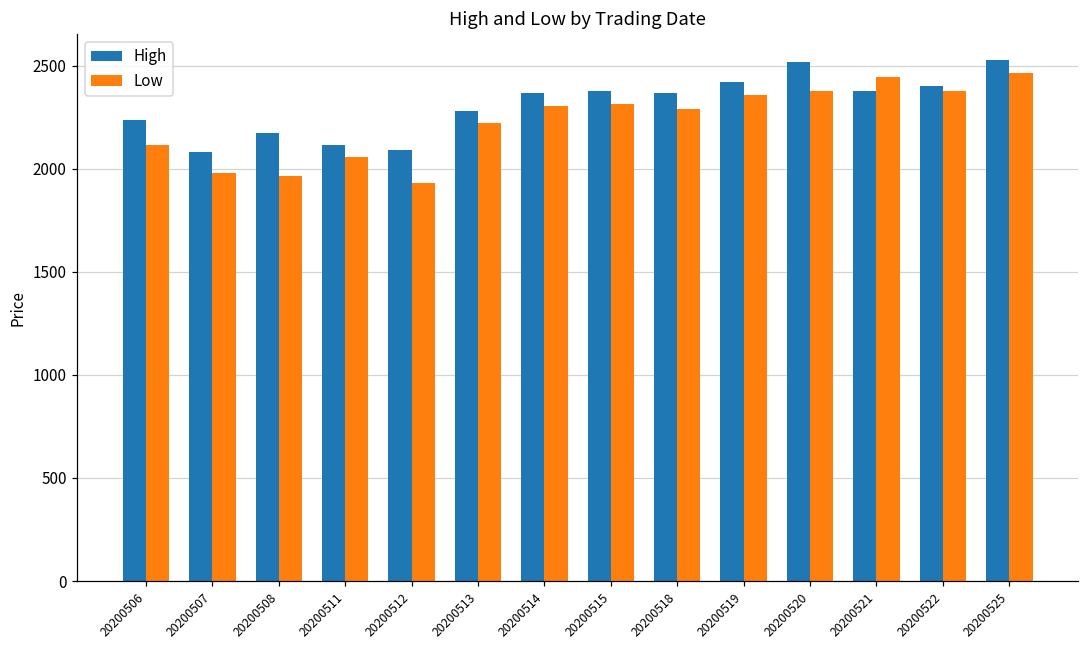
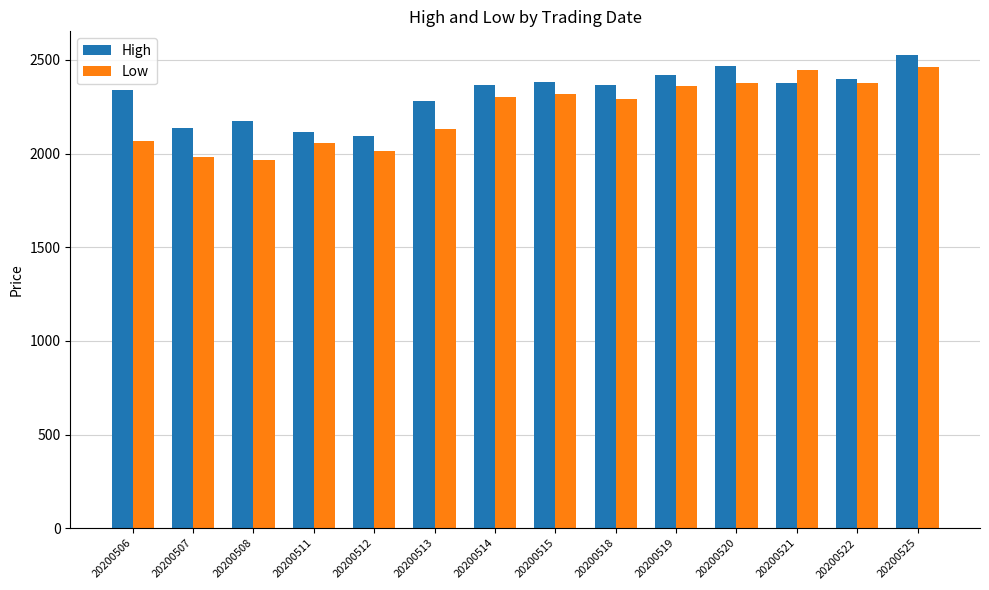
High, 20200506: 2240 -> 2340
Low, 20200506: 2110 -> 2070
High, 20200507: 2080 -> 2140
Low, 20200512: 1930 -> 2020
Low, 20200513: 2220 -> 2130
High, 20200520: 2520 -> 2470
